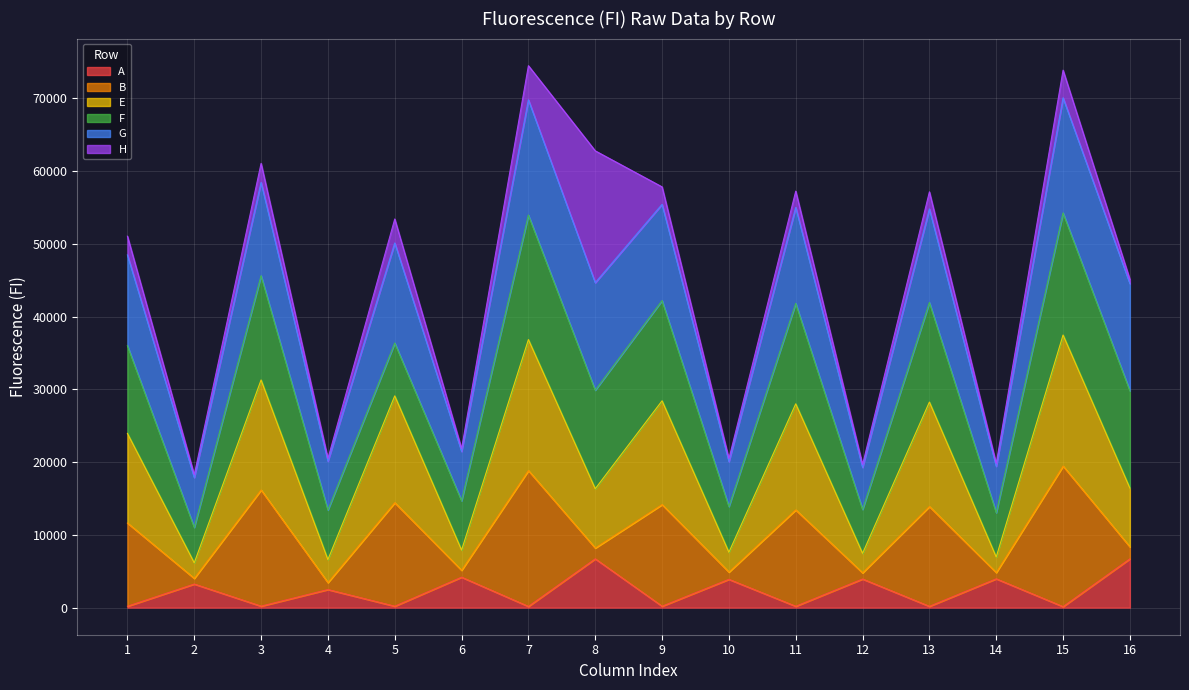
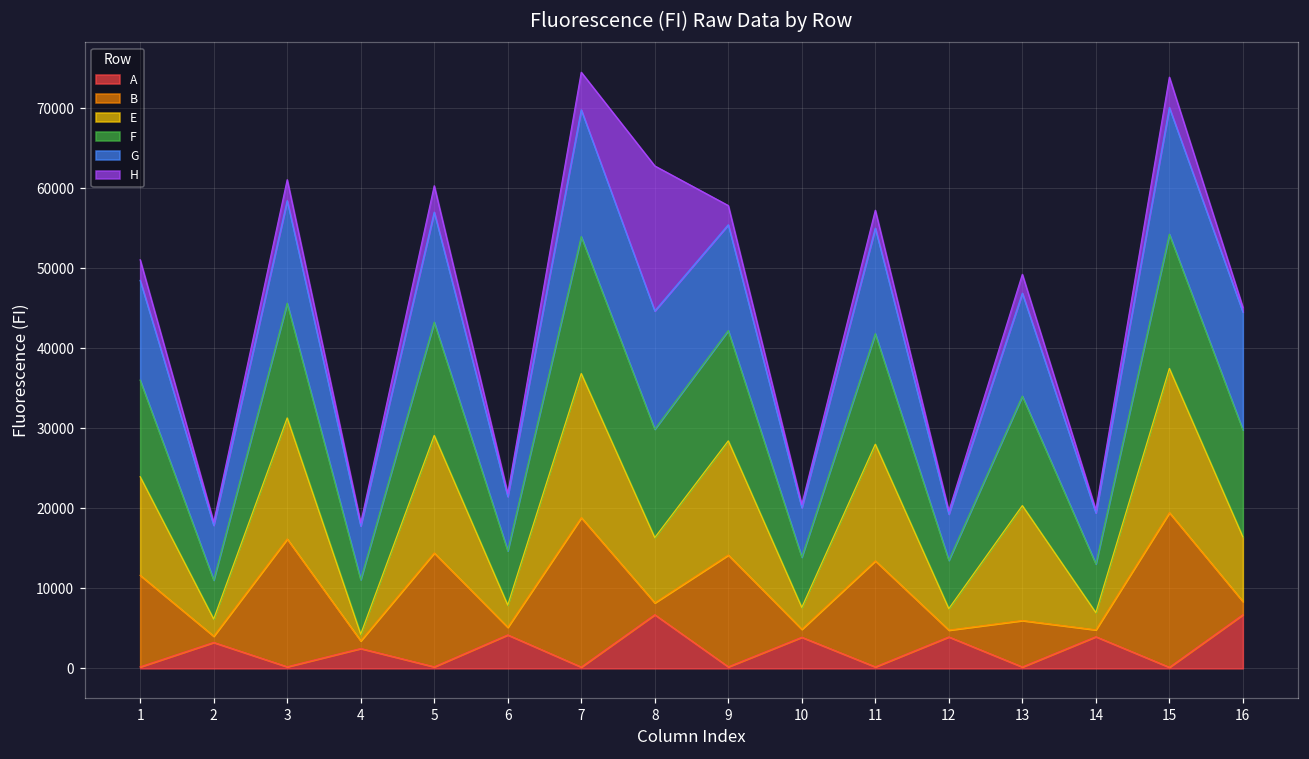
E, 4: 3000 -> 1000
F, 5: 7000 -> 14000
B, 13: 14000 -> 6000
